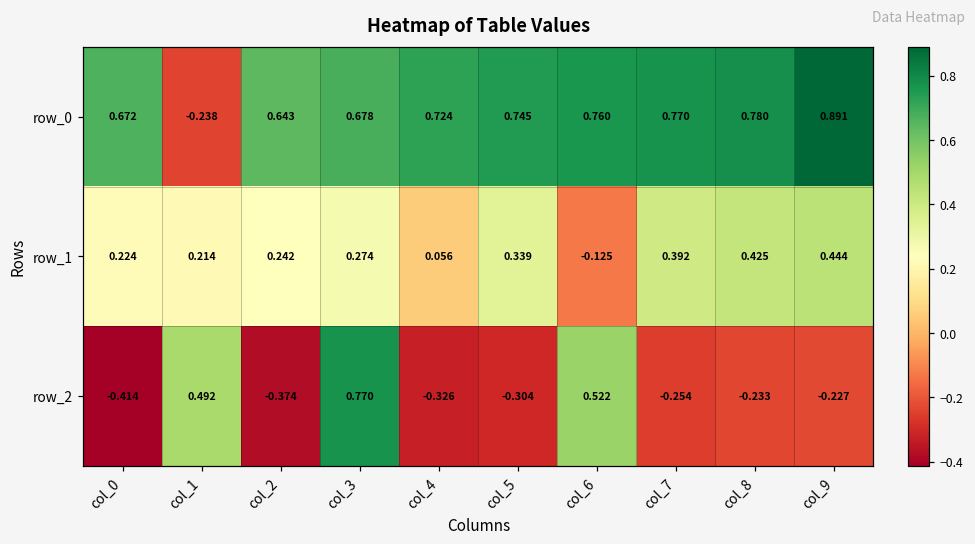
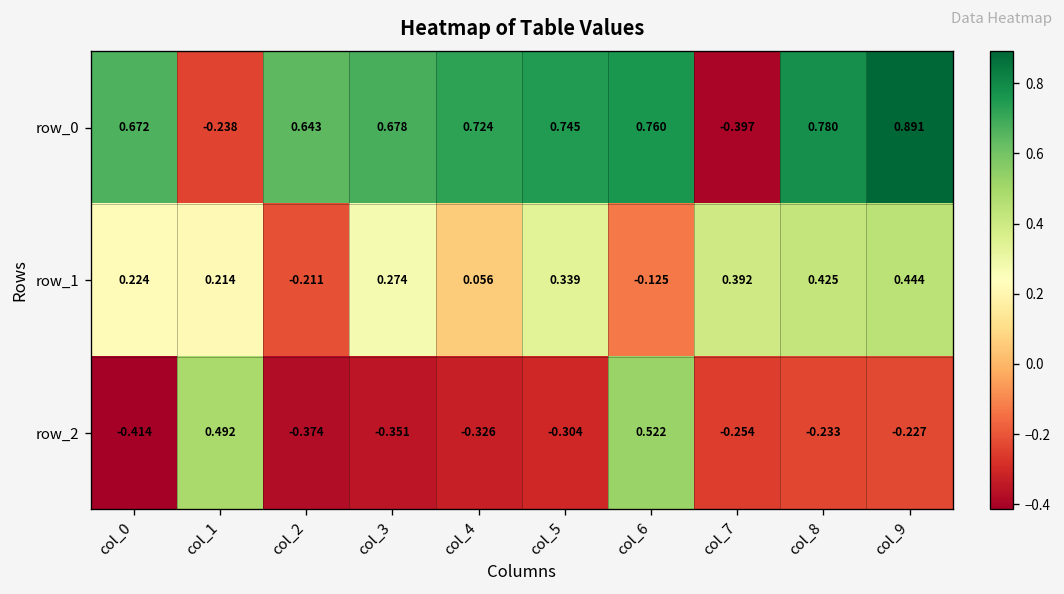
row_0, col_7: 0.770 -> -0.397
row_1, col_2: 0.242 -> -0.211
row_2, col_3: 0.770 -> -0.351
